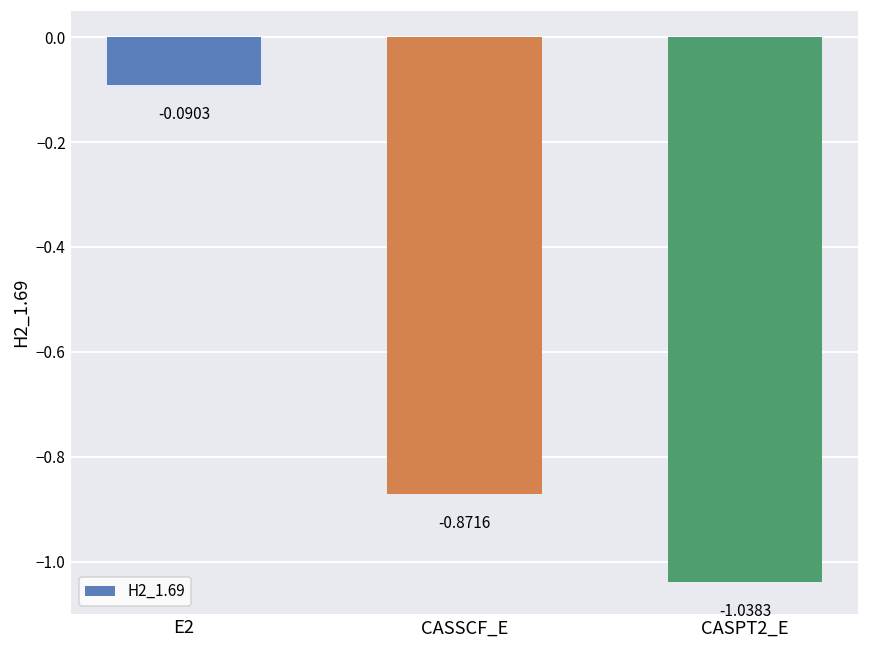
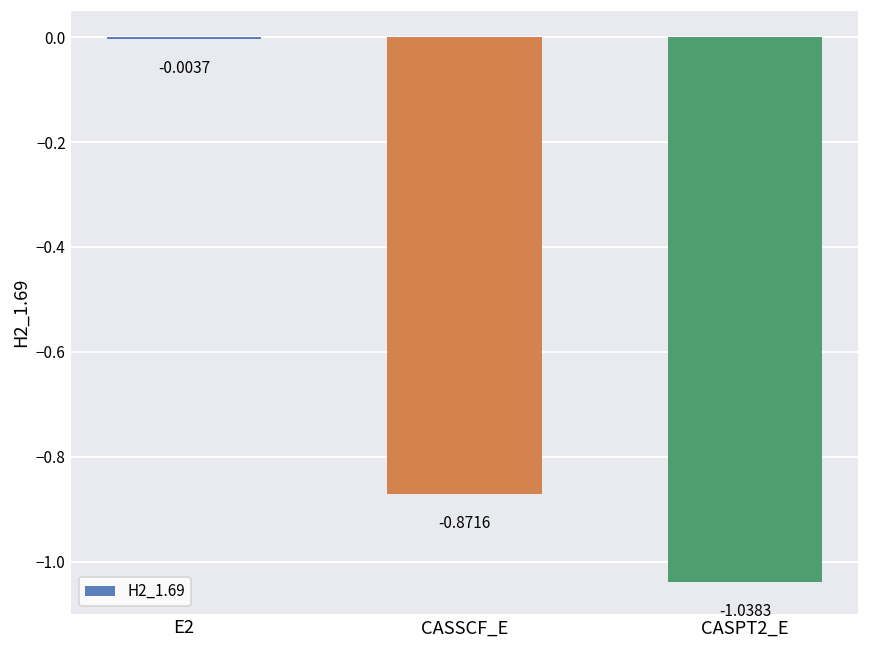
E2: -0.0903 -> -0.0037
